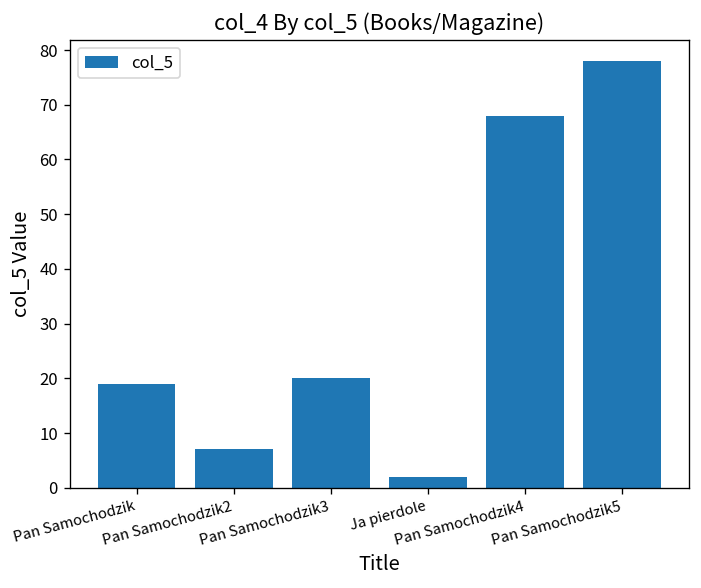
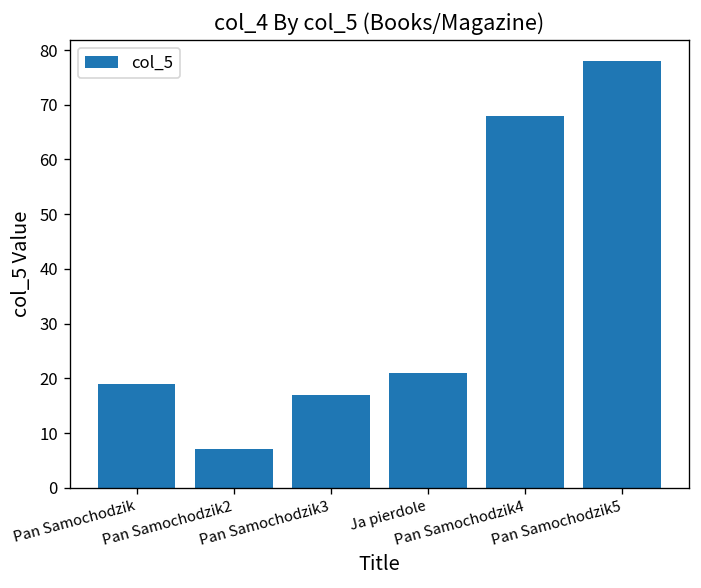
Pan Samochodzik3: 20 -> 17
Ja pierdole: 2 -> 21
